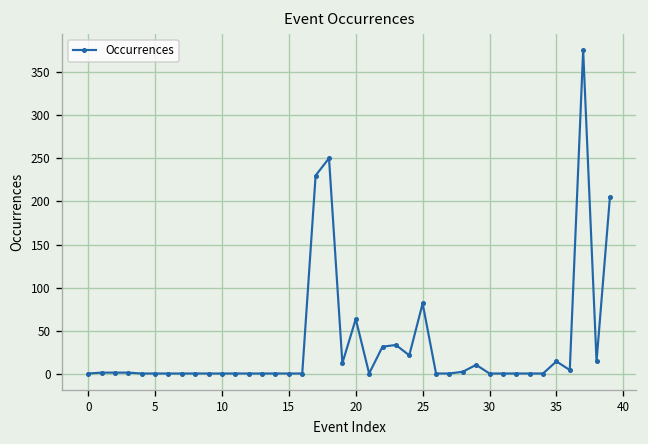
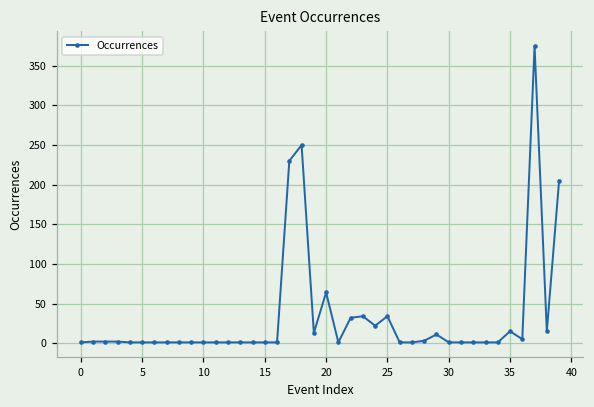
25: 80 -> 30
